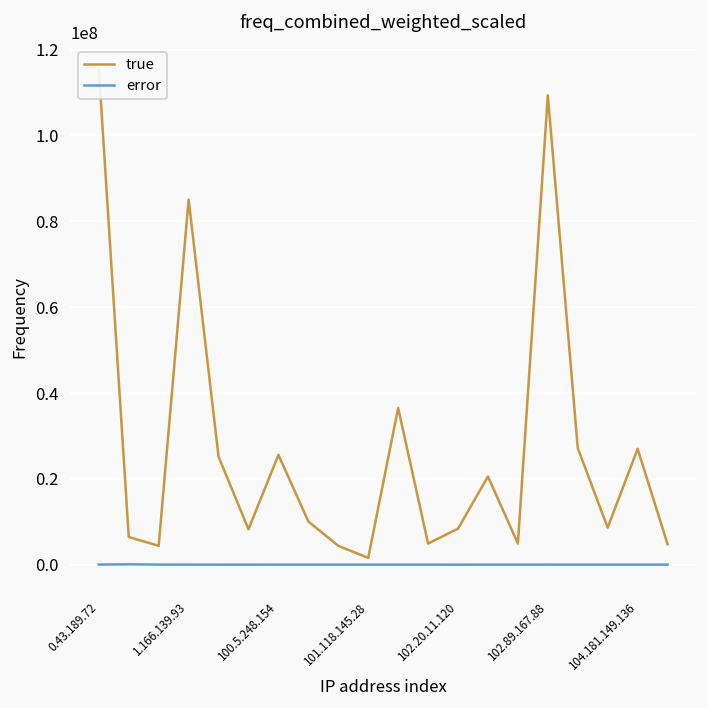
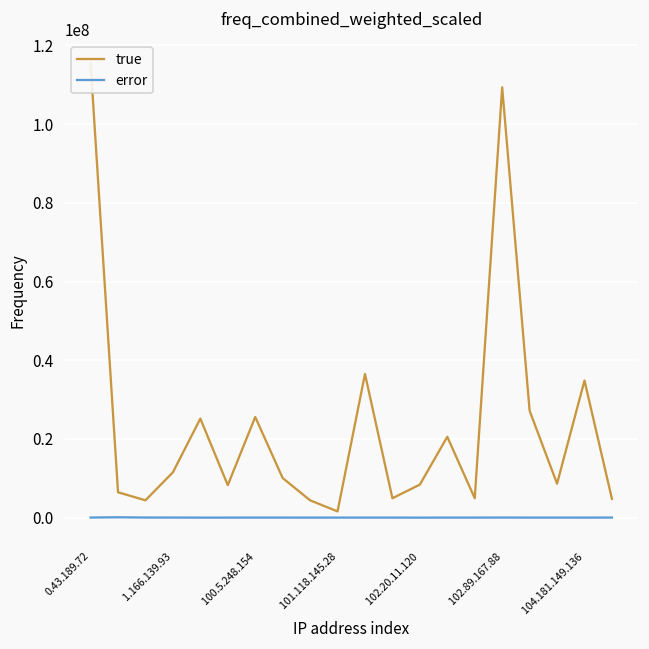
true, 1.166.139.93: 85000000 -> 12000000
true, 104.181.149.136: 27000000 -> 35000000
